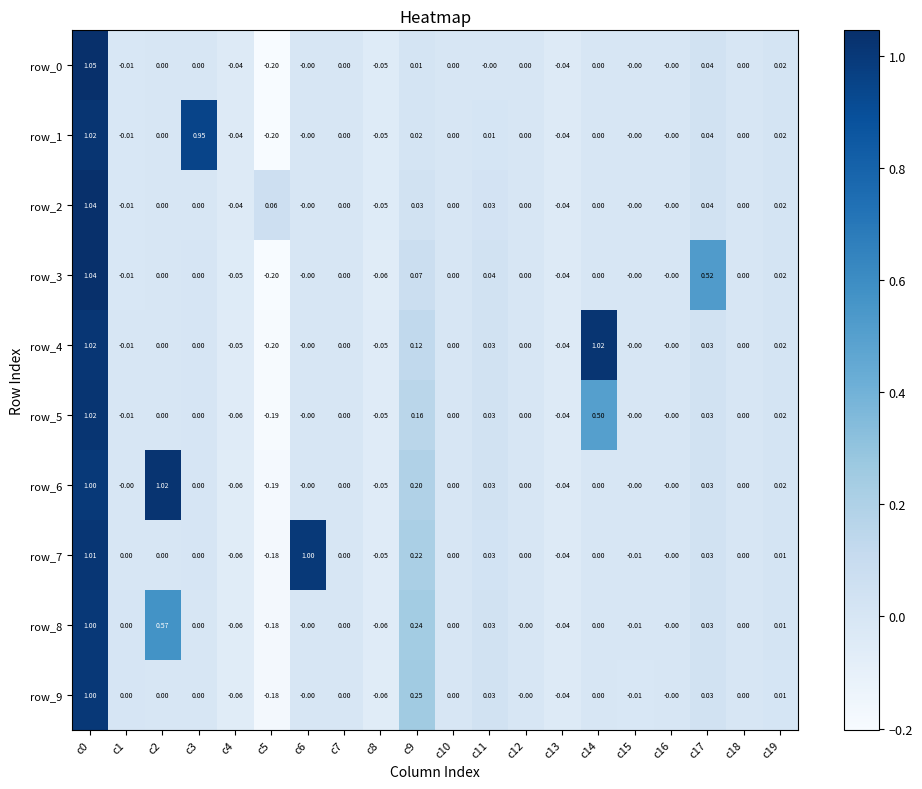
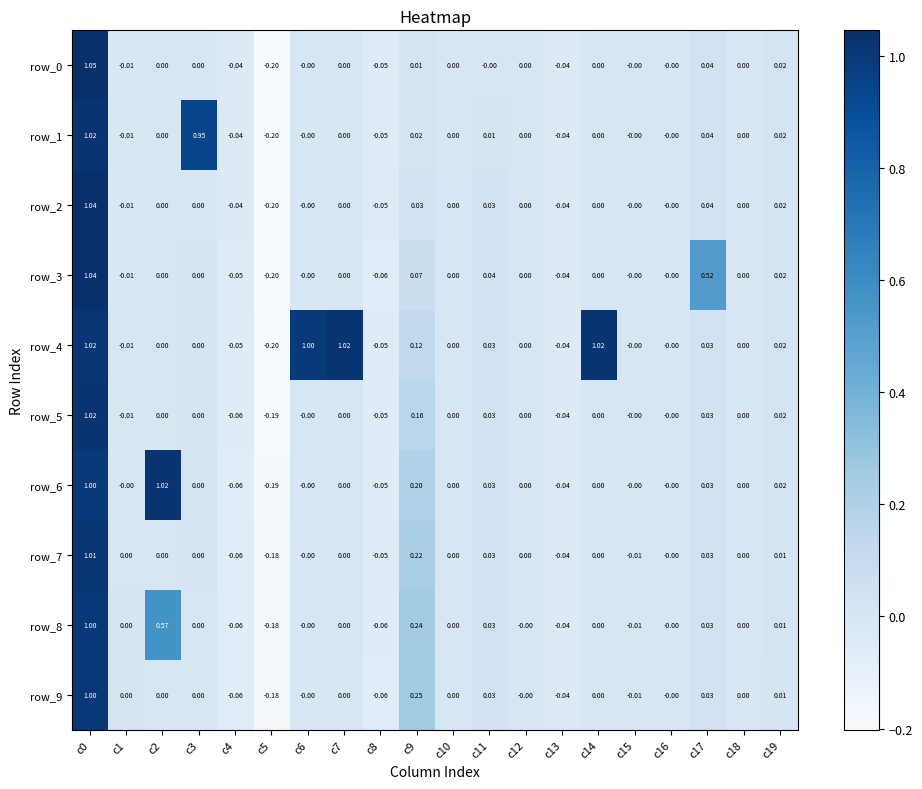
row_2, c5: 0.06 -> -0.20
row_4, c6: -0.00 -> 1.00
row_4, c7: 0.00 -> 1.02
row_5, c14: 0.50 -> 0.00
row_7, c6: 1.00 -> -0.00
